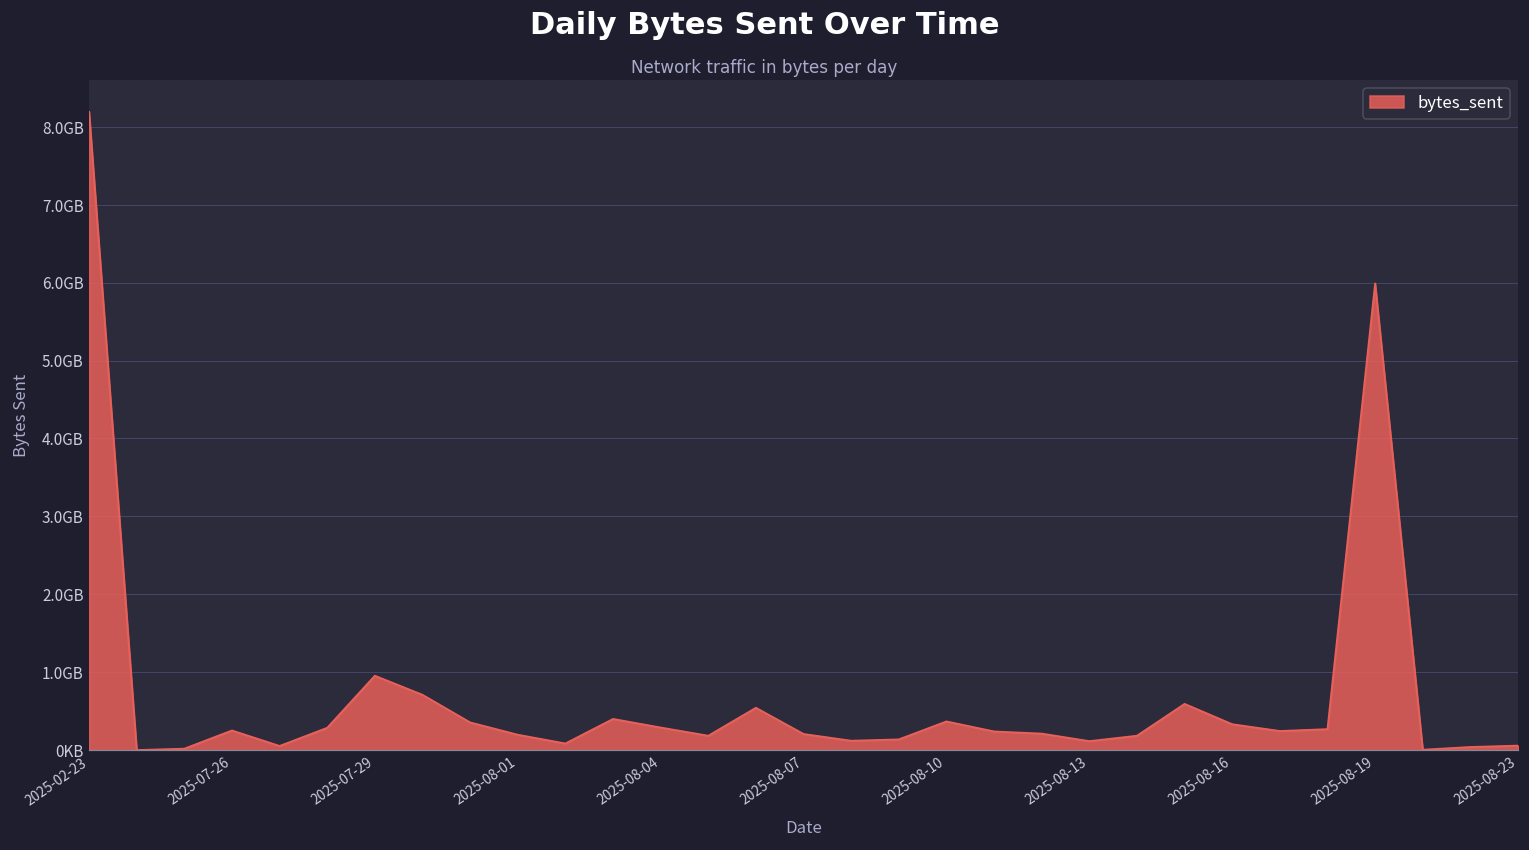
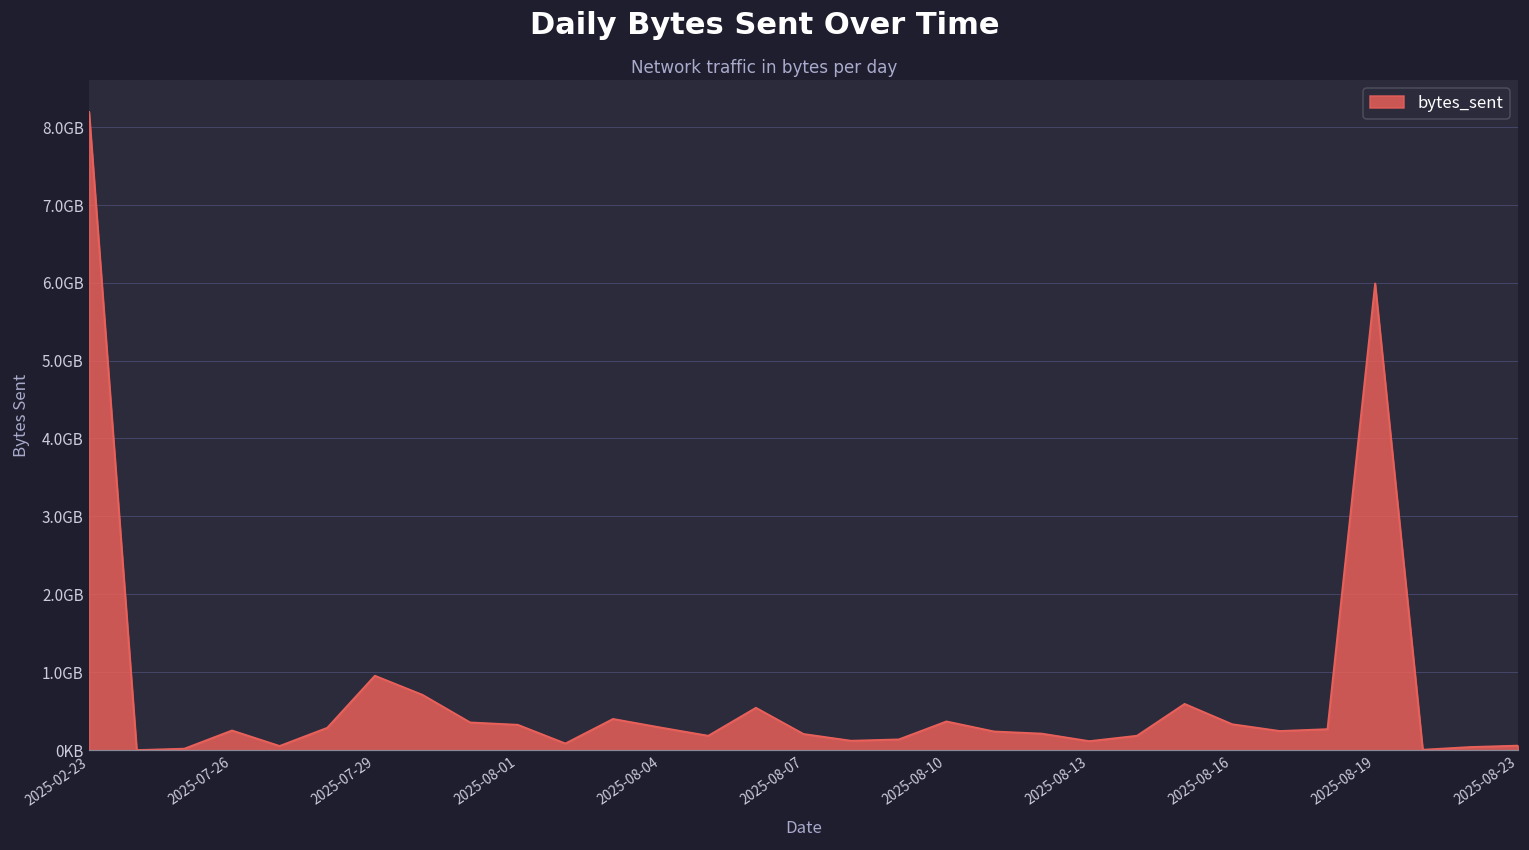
2025-08-01: 0.2GB -> 0.3GB
